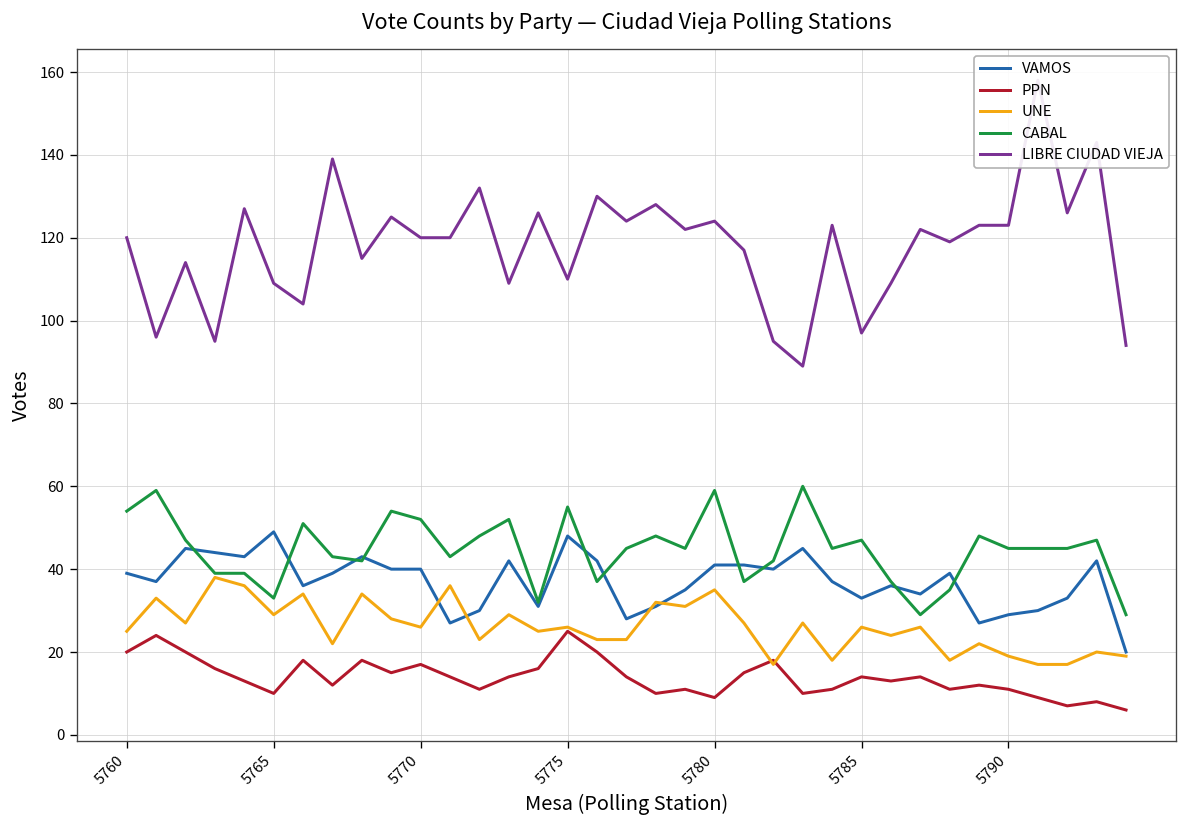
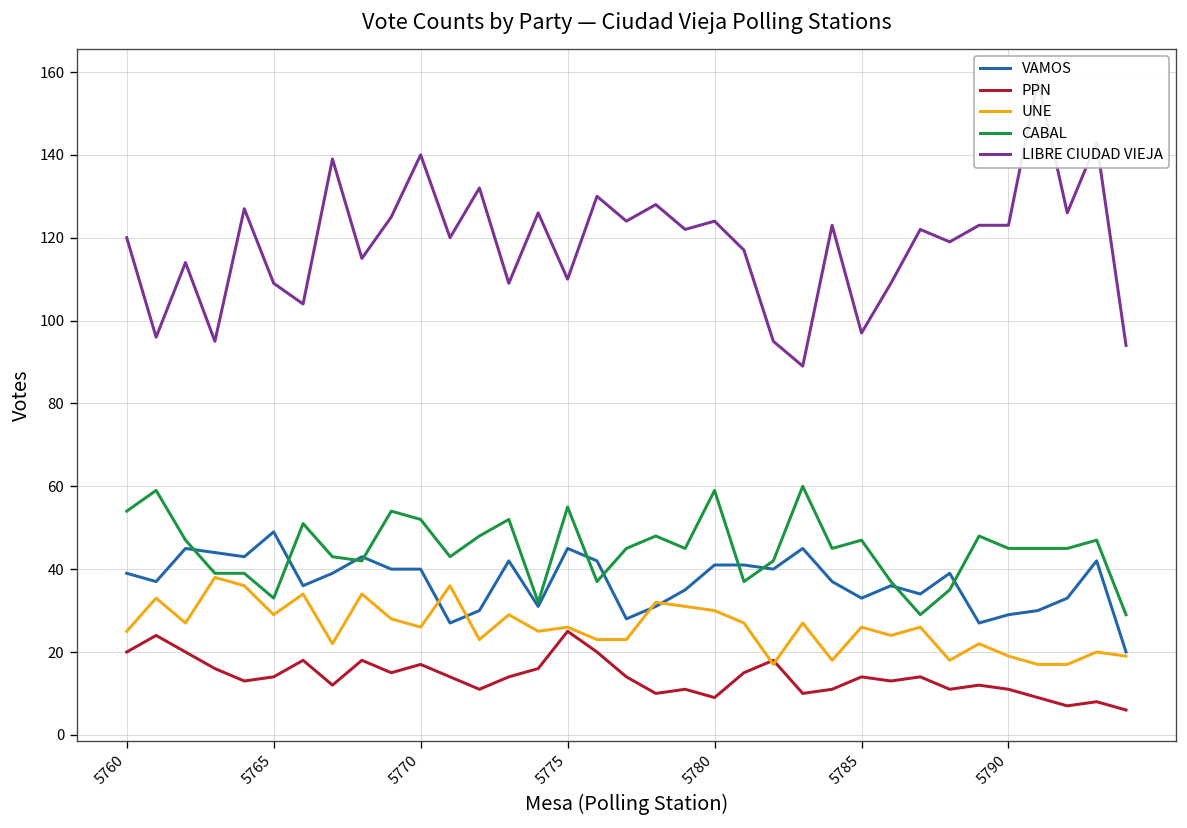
PPN, 5765: 10 -> 14
LIBRE CIUDAD VIEJA, 5770: 120 -> 140
VAMOS, 5775: 48 -> 45
UNE, 5780: 35 -> 30
